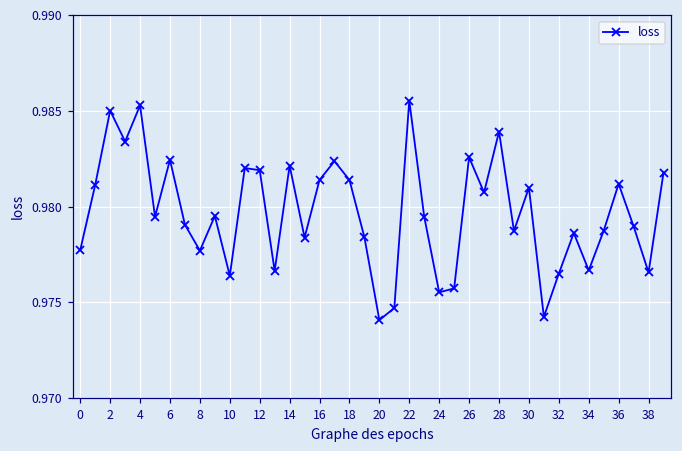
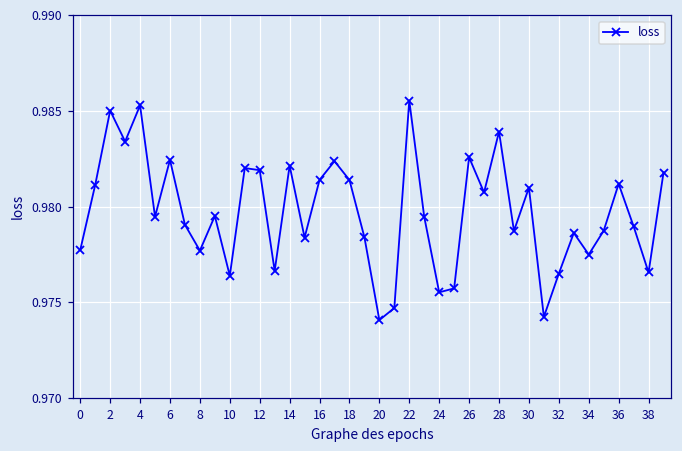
34: 0.9767 -> 0.9775
